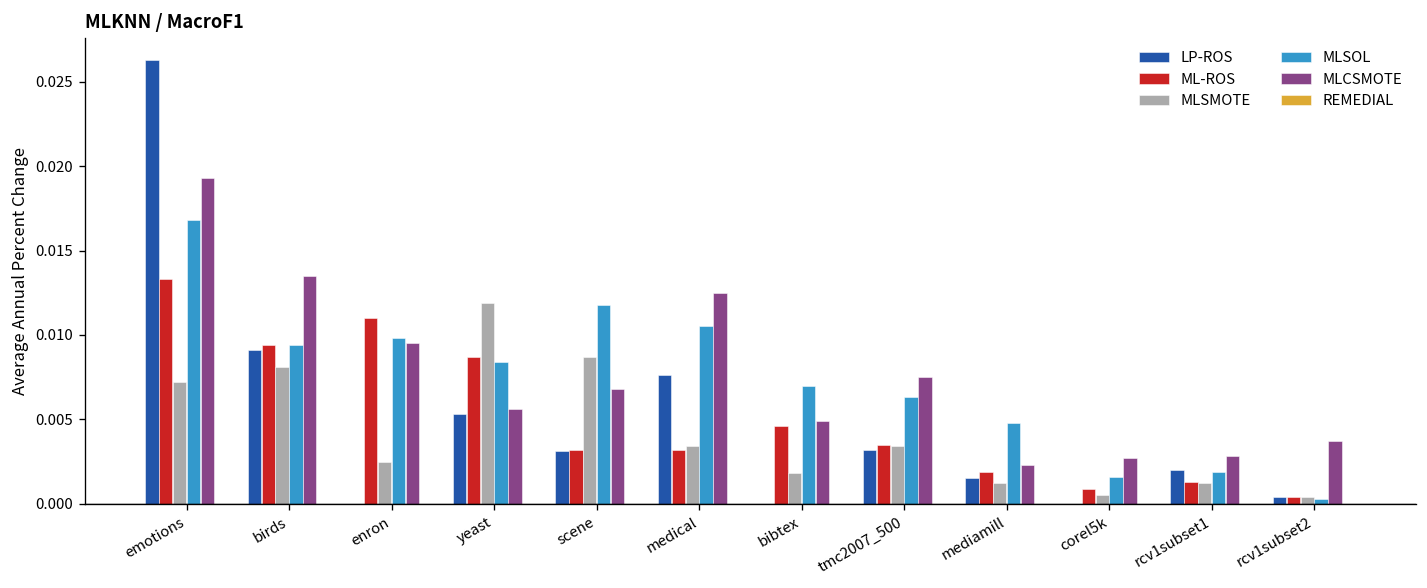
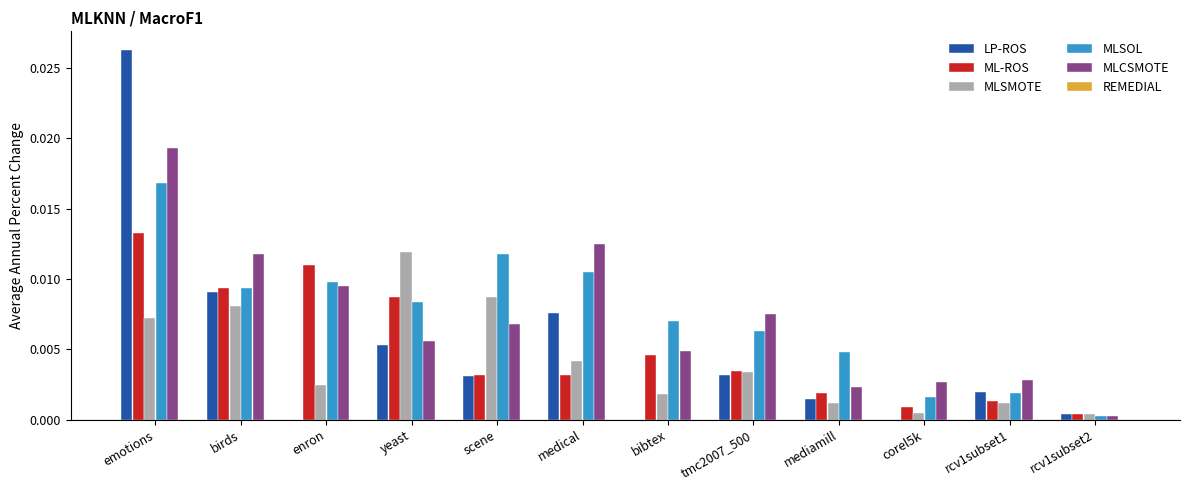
MLCSMOTE, birds: 0.0135 -> 0.0118
MLSMOTE, medical: 0.0034 -> 0.0042
MLCSMOTE, rcv1subset2: 0.0037 -> 0.0003
